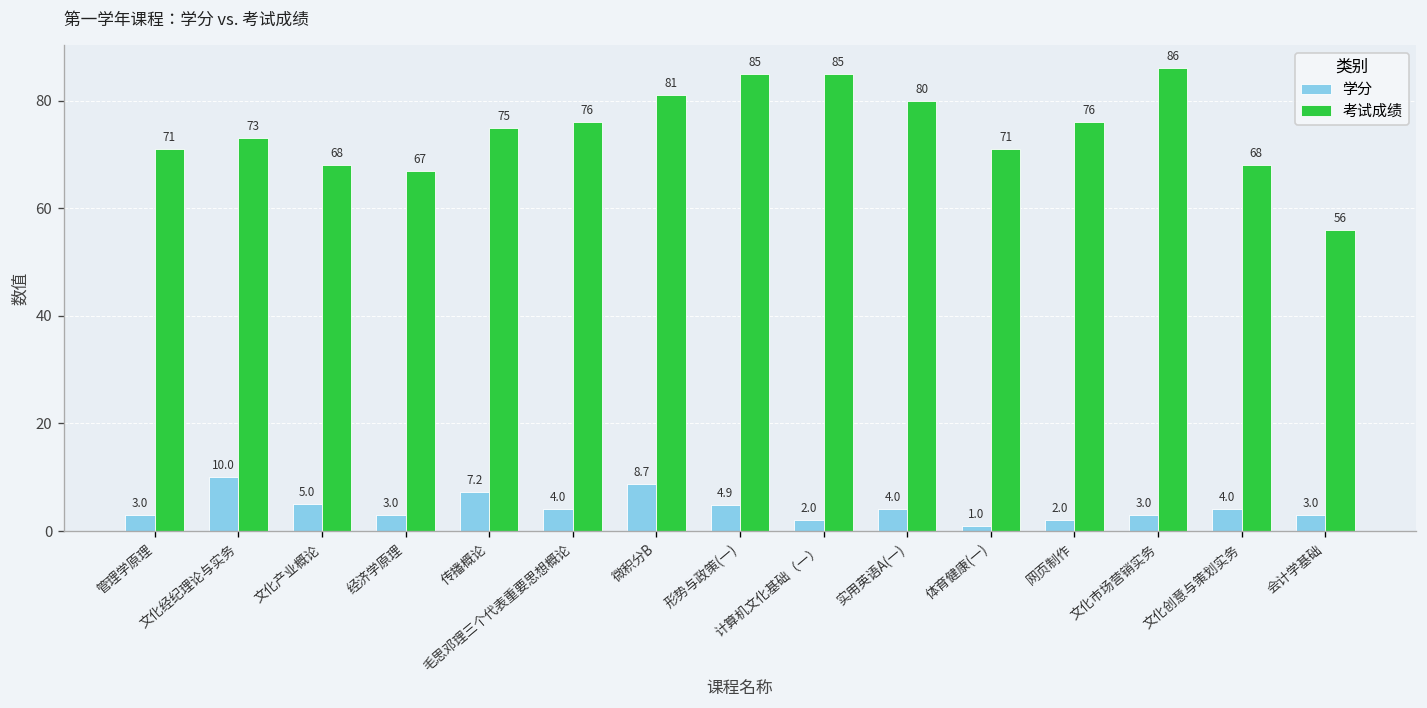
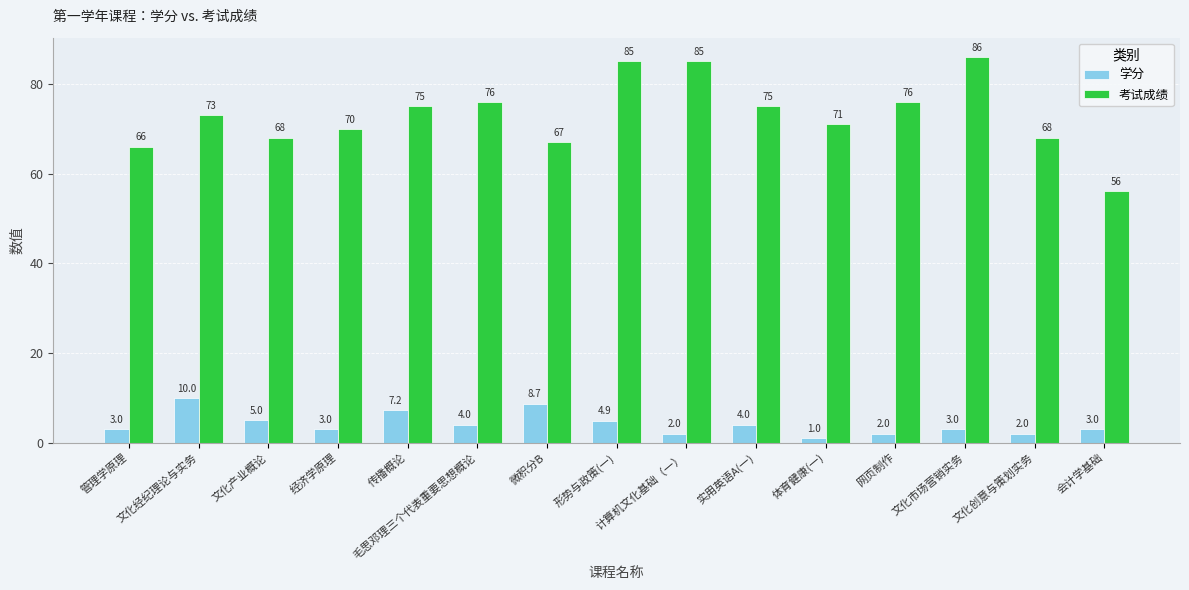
考试成绩, 管理学原理: 71 -> 66
考试成绩, 经济学原理: 67 -> 70
考试成绩, 微积分B: 81 -> 67
考试成绩, 实用英语A(一): 80 -> 75
学分, 文化创意与策划实务: 4.0 -> 2.0
